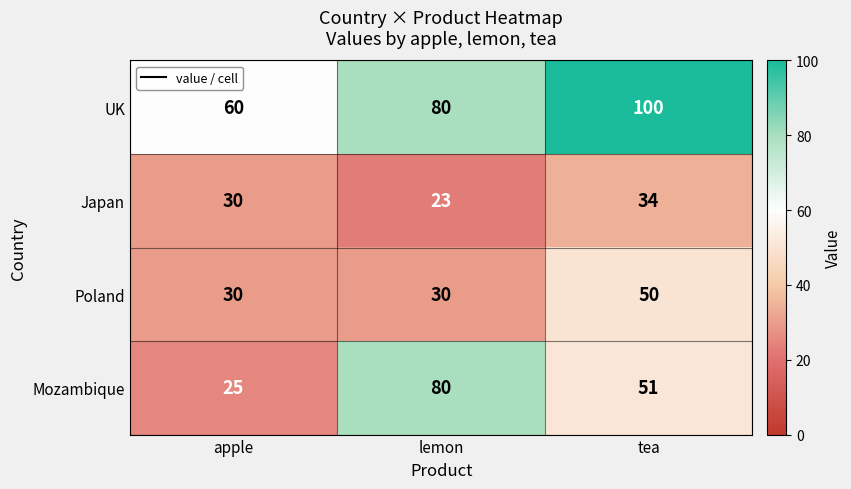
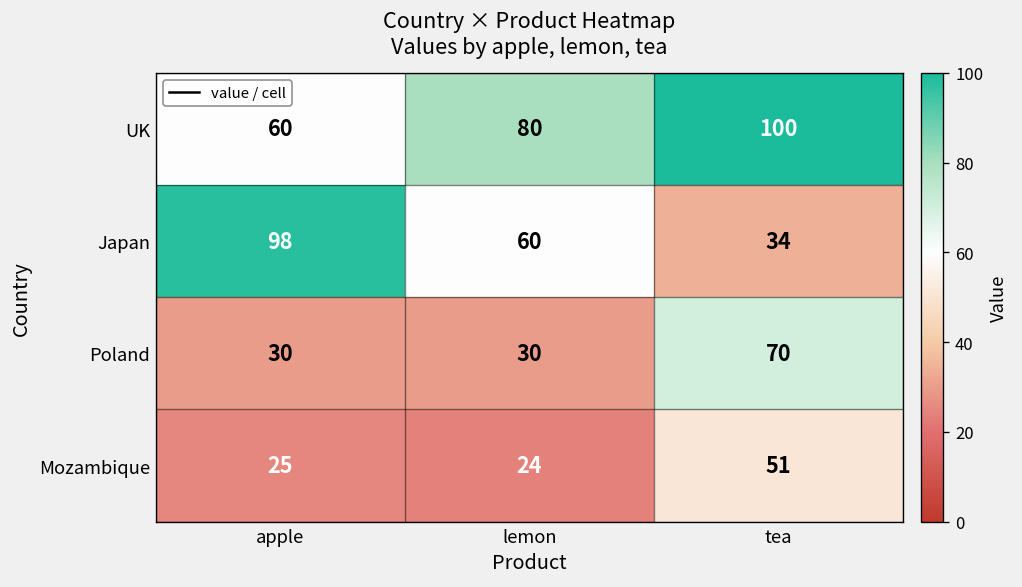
Japan, apple: 30 -> 98
Japan, lemon: 23 -> 60
Poland, tea: 50 -> 70
Mozambique, lemon: 80 -> 24
